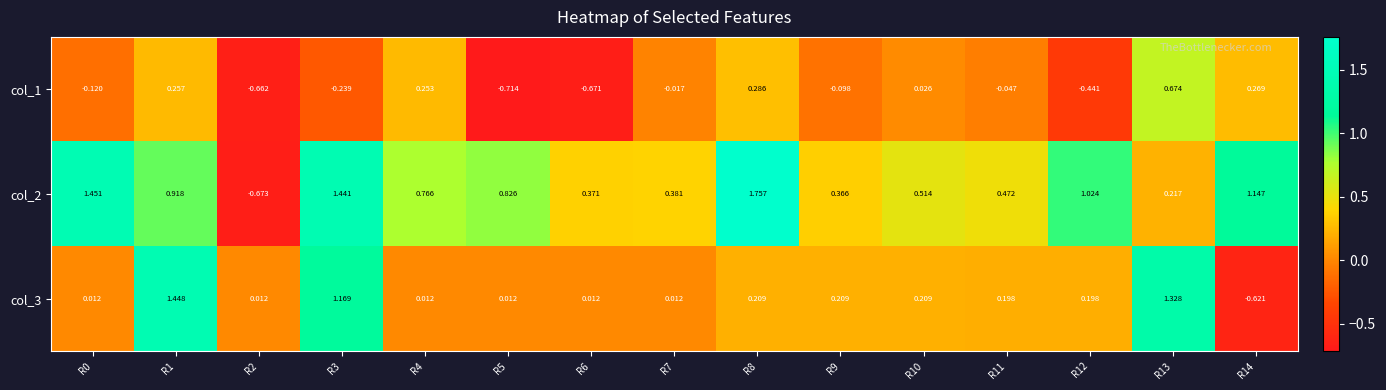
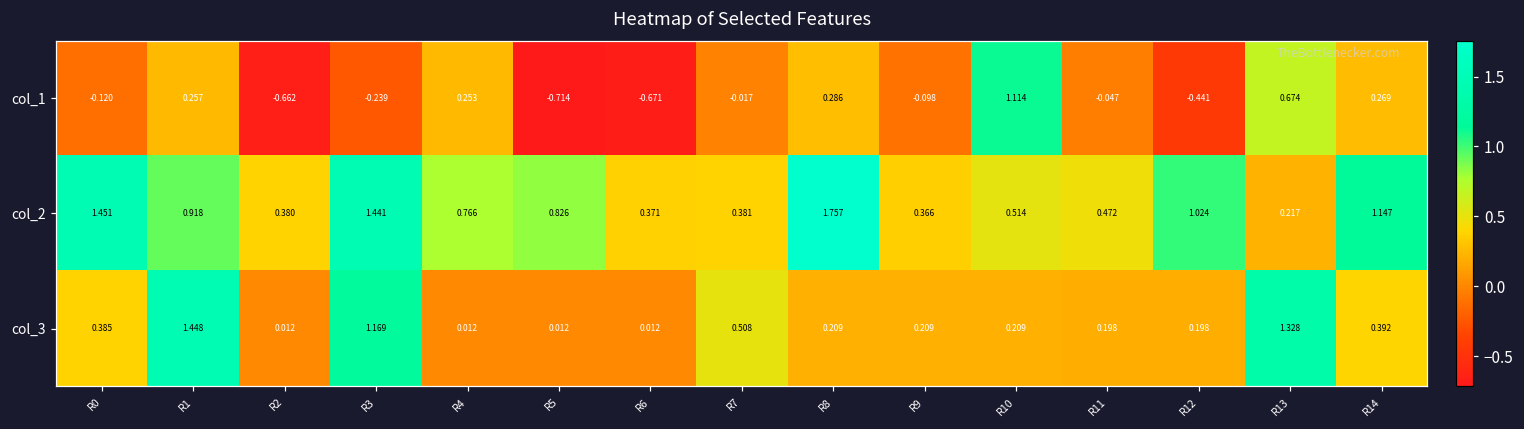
col_1, R10: 0.026 -> 1.114
col_2, R2: -0.673 -> 0.380
col_3, R0: 0.012 -> 0.385
col_3, R7: 0.012 -> 0.508
col_3, R14: -0.621 -> 0.392
